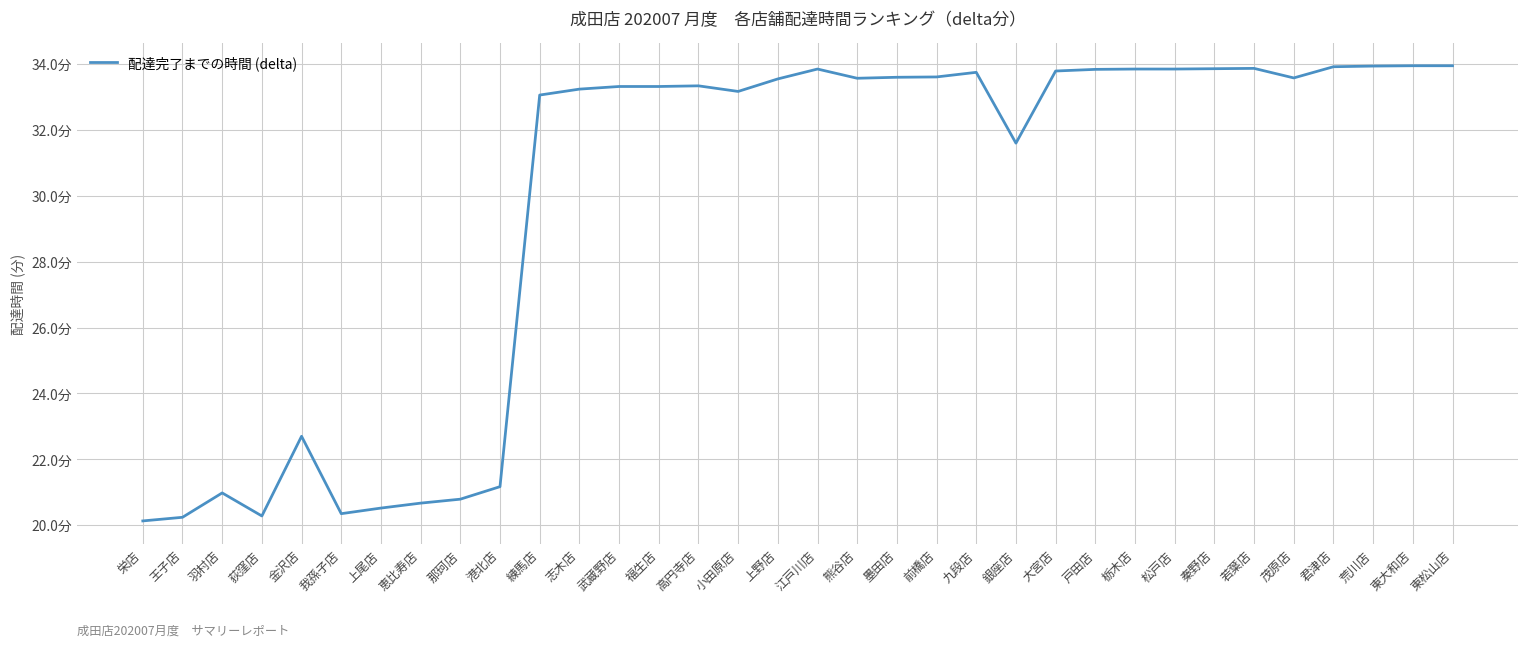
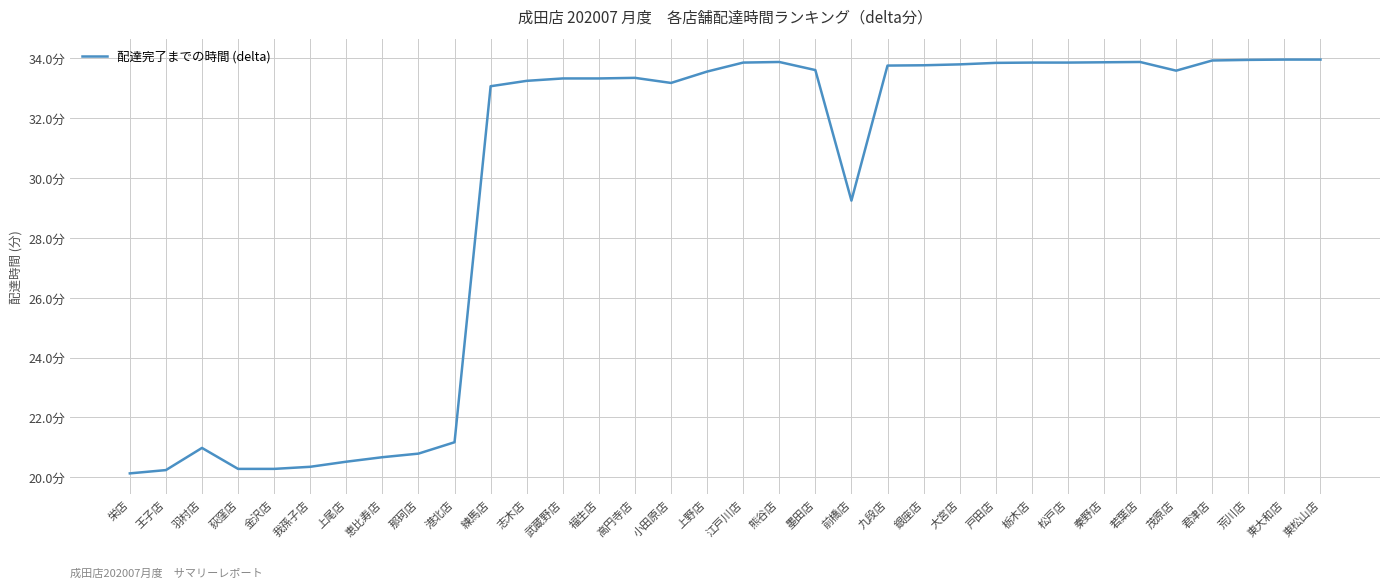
金沢店: 22.7分 -> 20.3分
熊谷店: 33.6分 -> 33.9分
前橋店: 33.6分 -> 29.2分
銀座店: 31.6分 -> 33.8分
